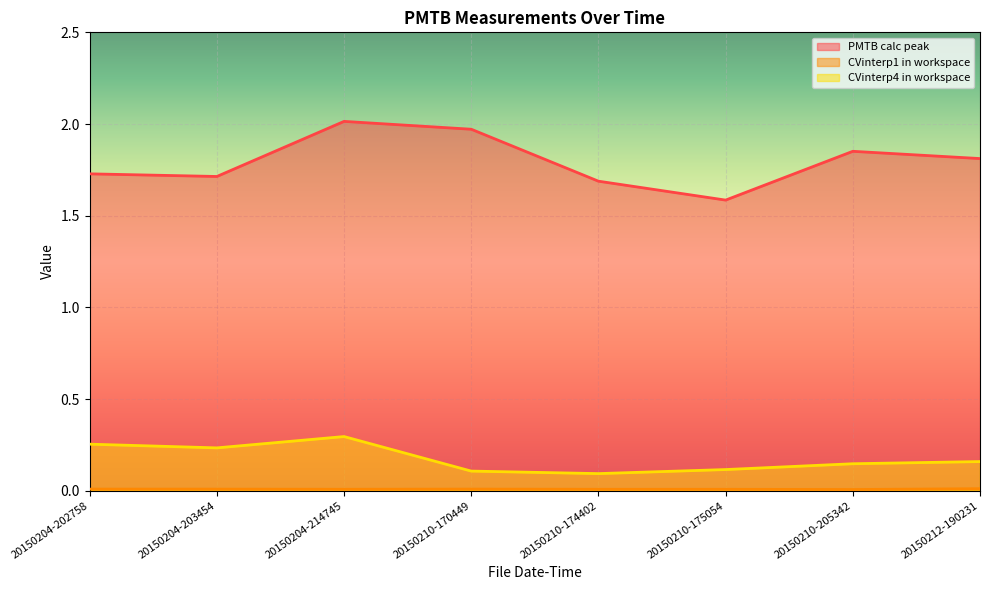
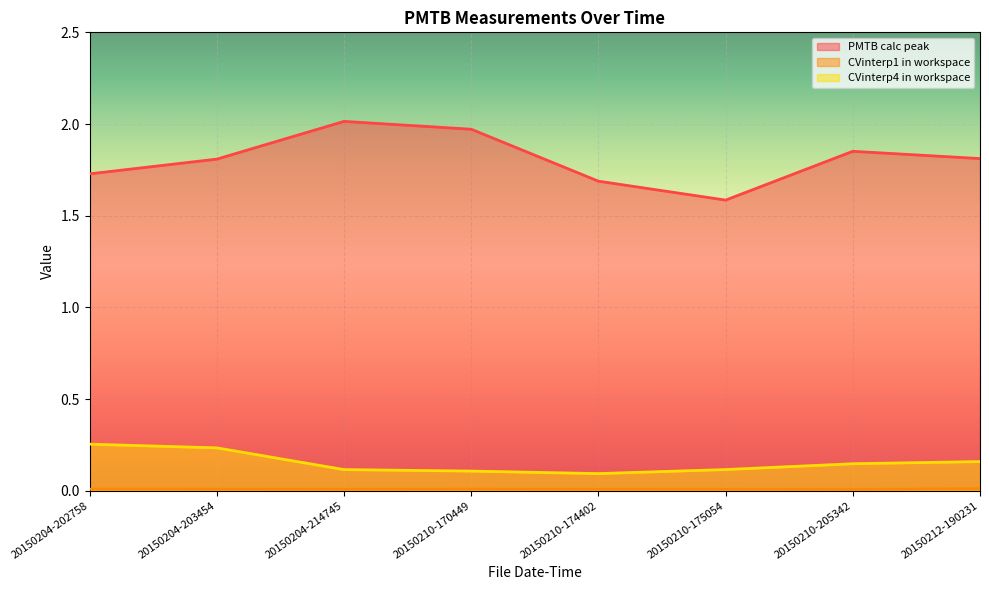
PMTB calc peak, 20150204-203454: 1.71 -> 1.81
CVinterp4 in workspace, 20150204-214745: 0.30 -> 0.12
